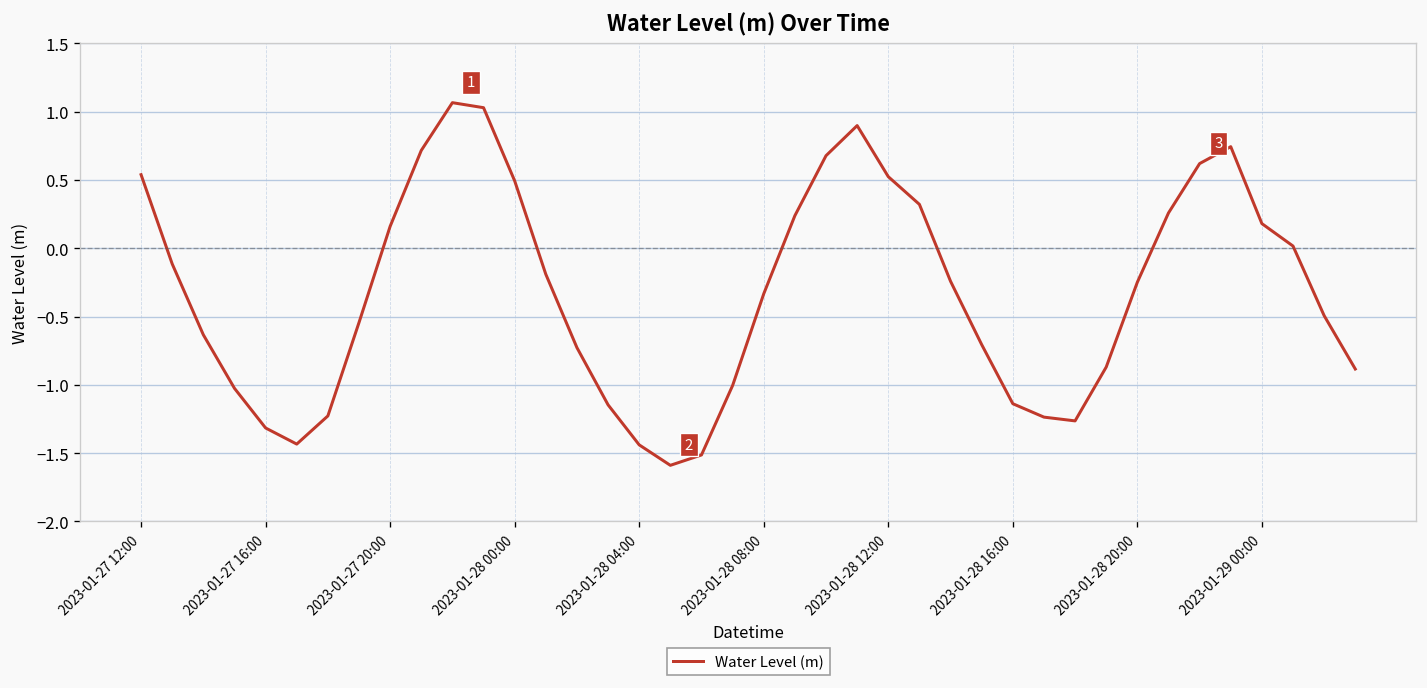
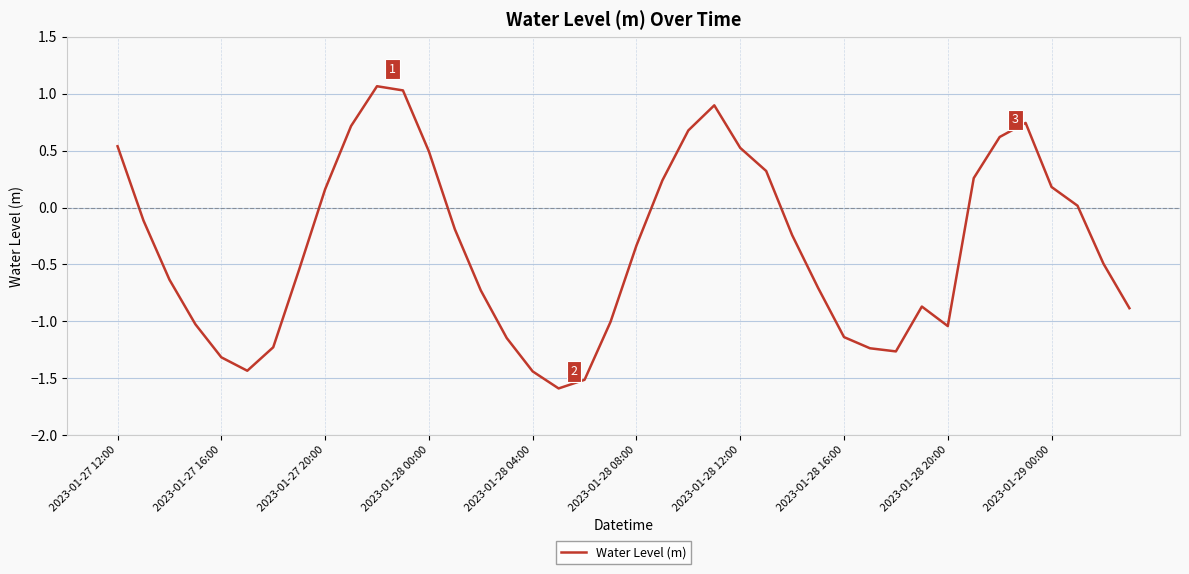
2023-01-28 20:00: -0.25 -> -1.04
